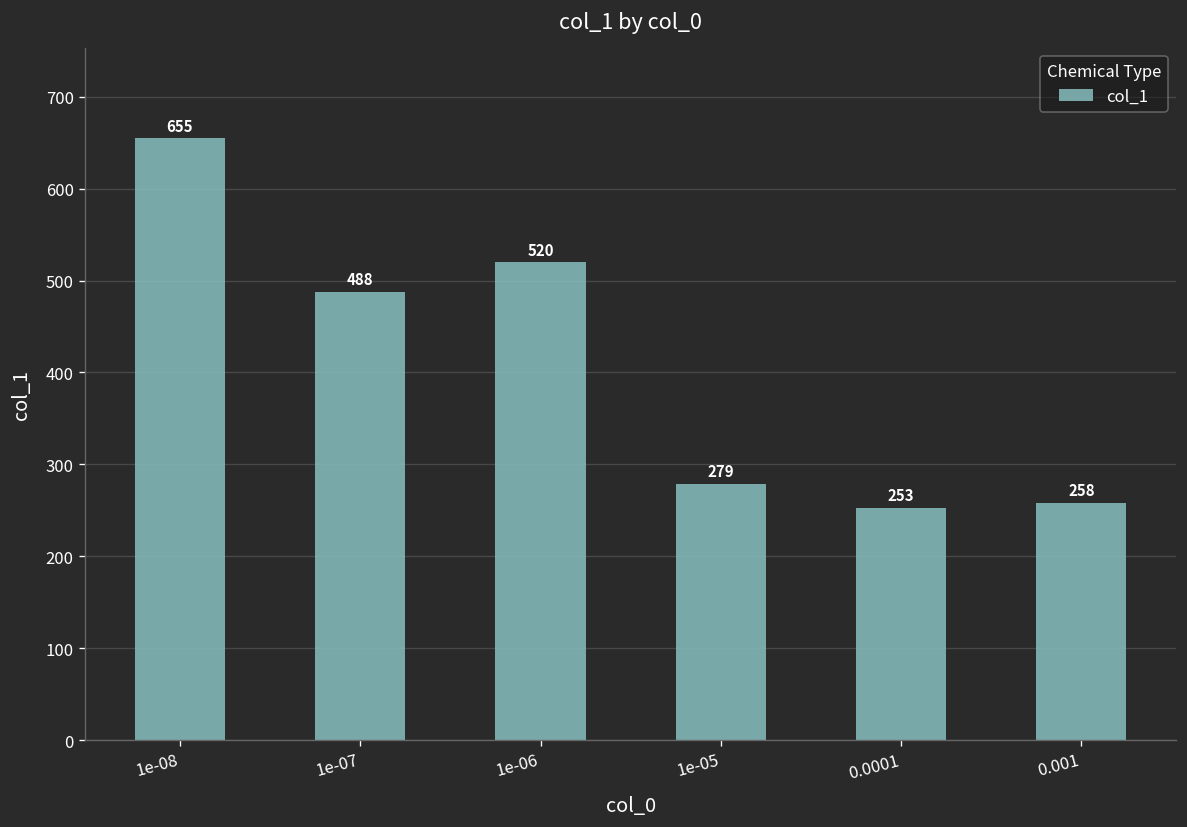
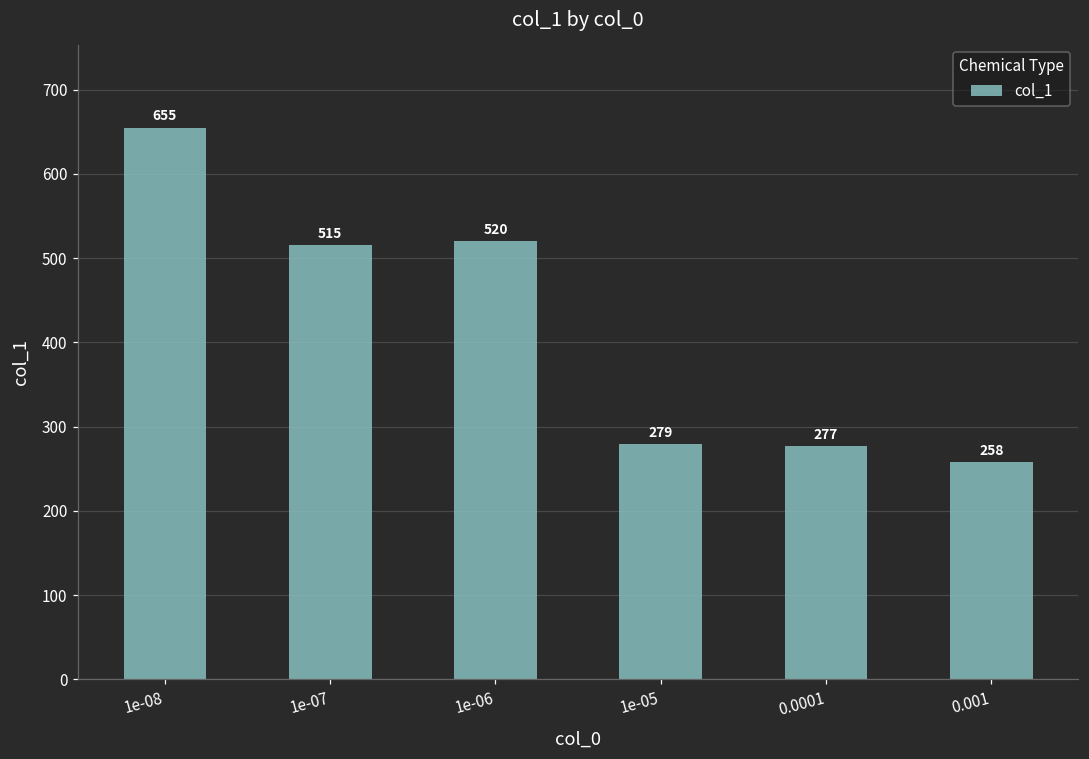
1e-07: 488 -> 515
0.0001: 253 -> 277
